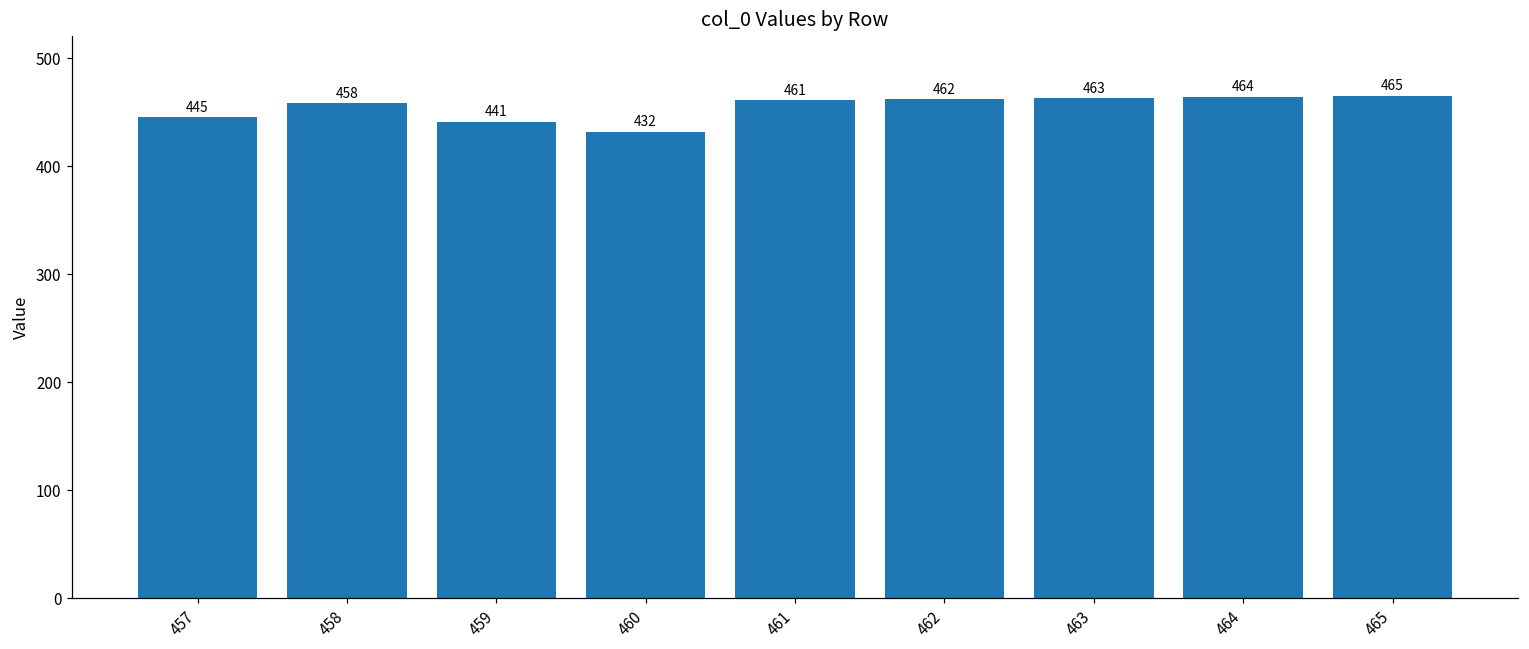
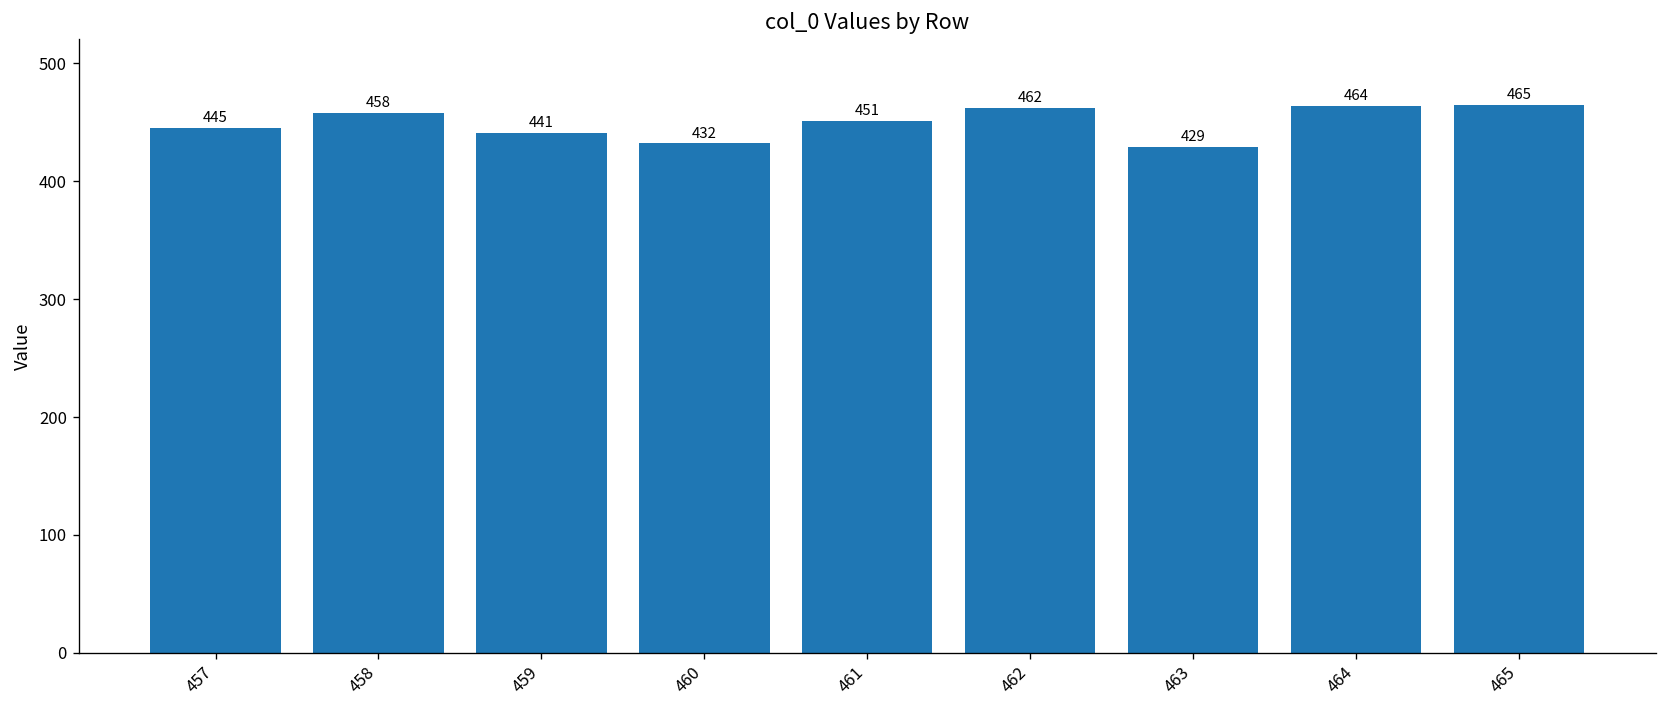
461: 461 -> 451
463: 463 -> 429
